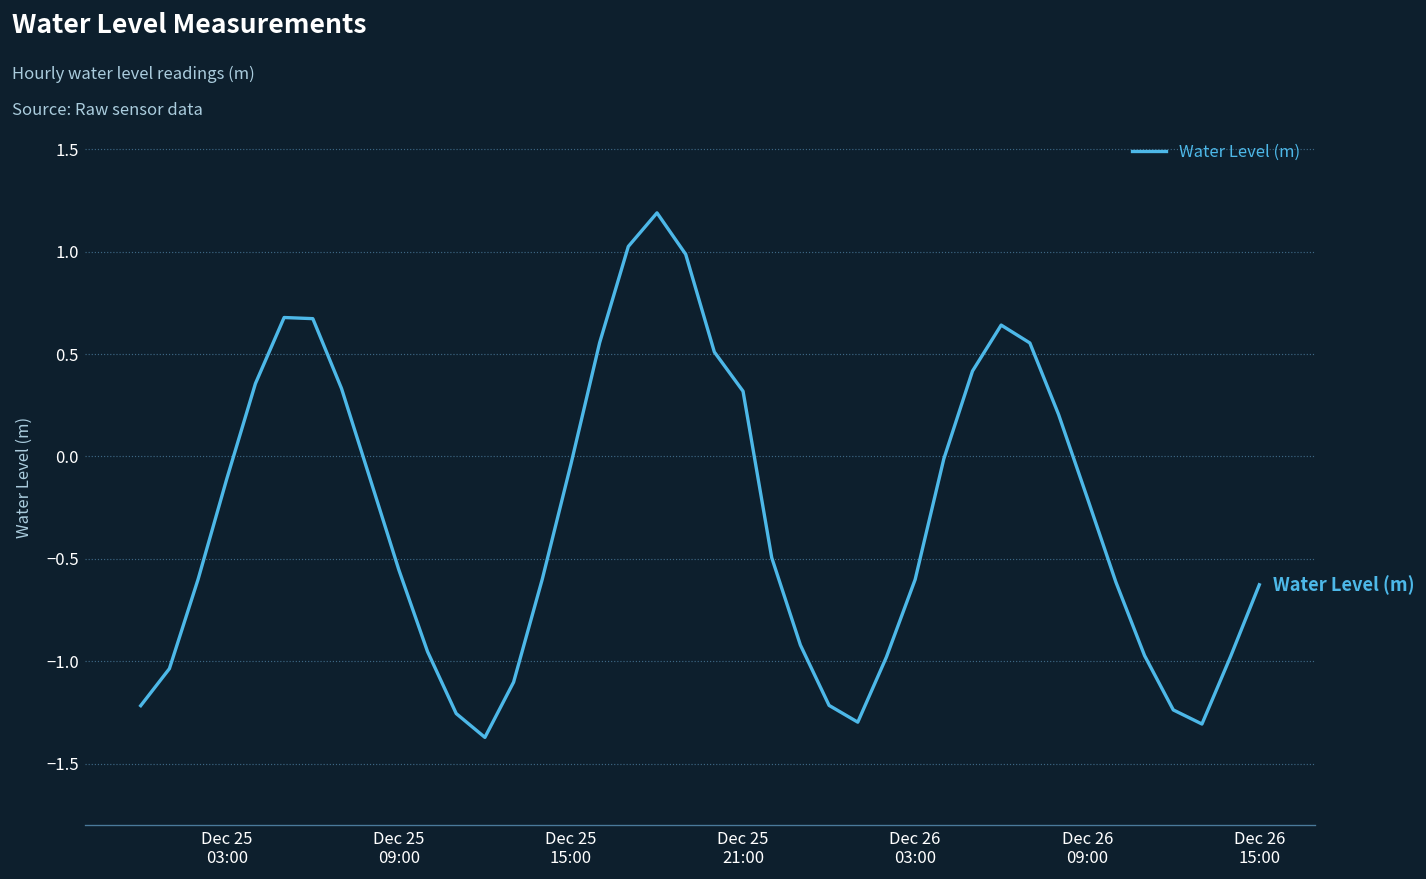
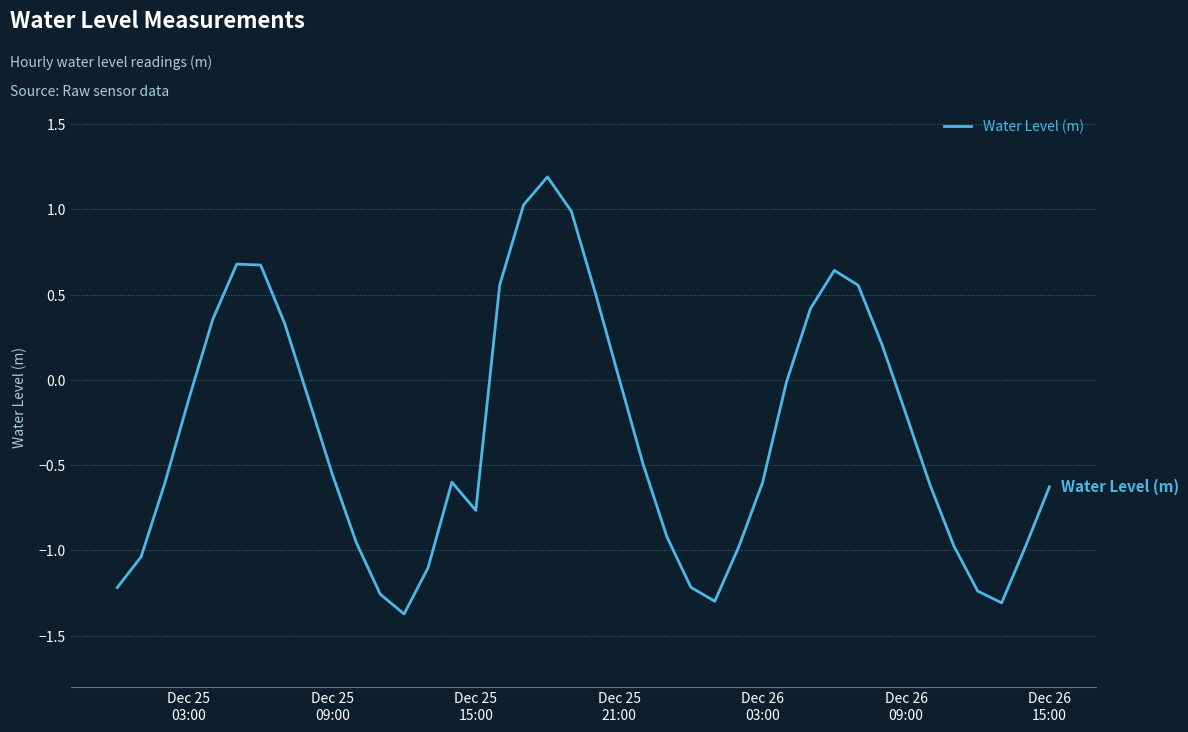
Dec 25 15:00: -0.04 -> -0.76
Dec 25 21:00: 0.32 -> 0.01
